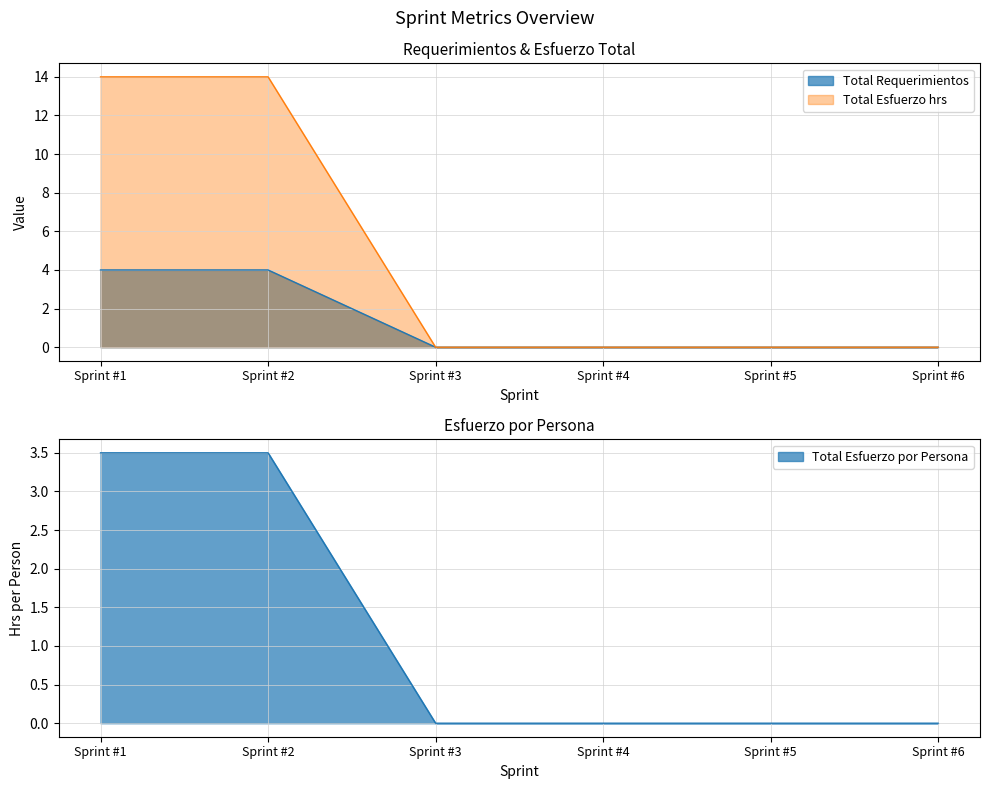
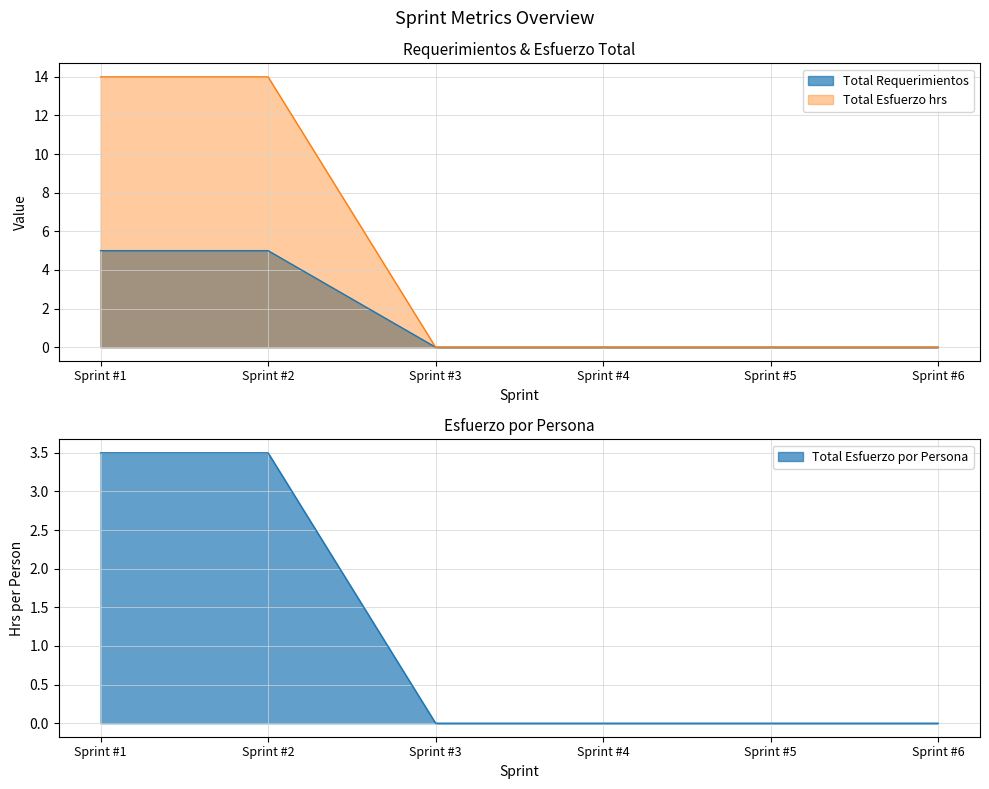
Requerimientos & Esfuerzo Total, Total Requerimientos, Sprint #1: 4 -> 5
Requerimientos & Esfuerzo Total, Total Requerimientos, Sprint #2: 4 -> 5
